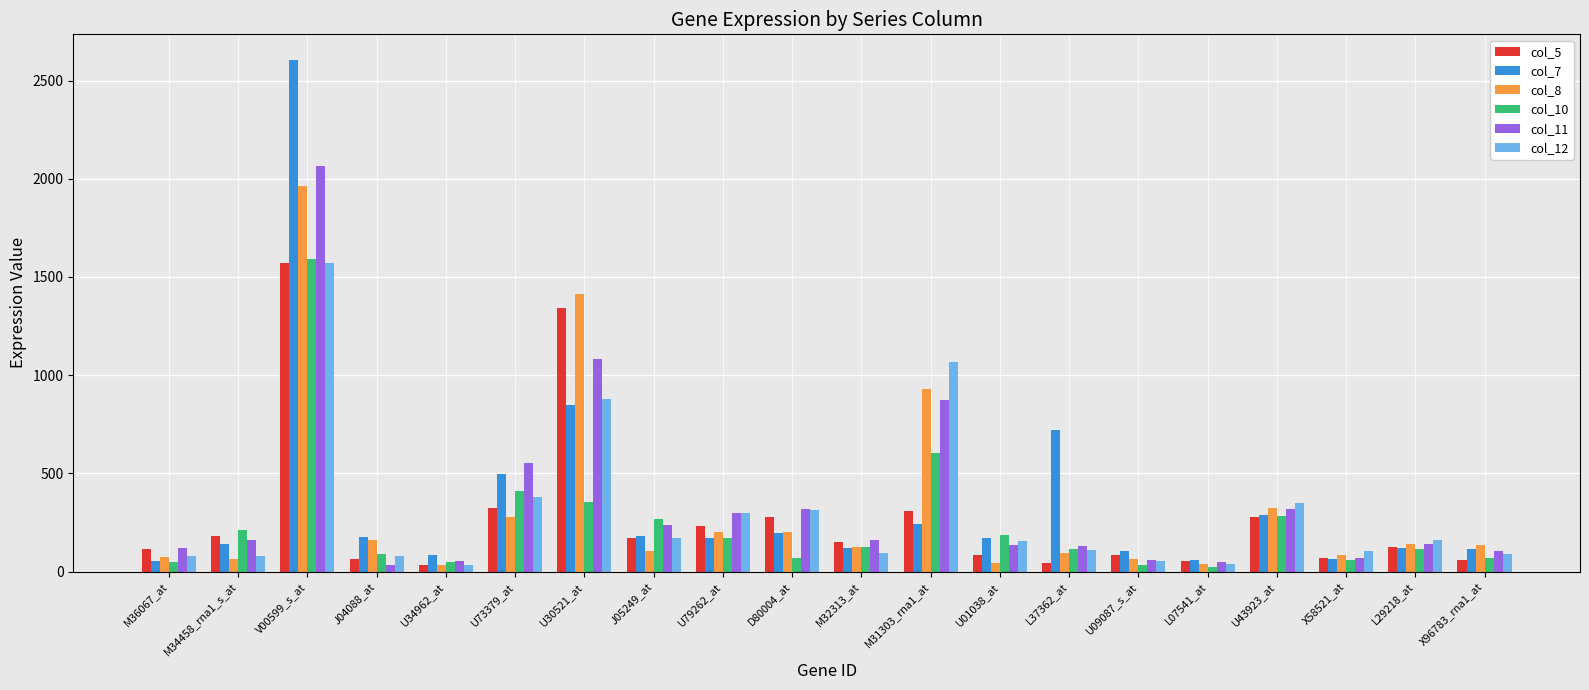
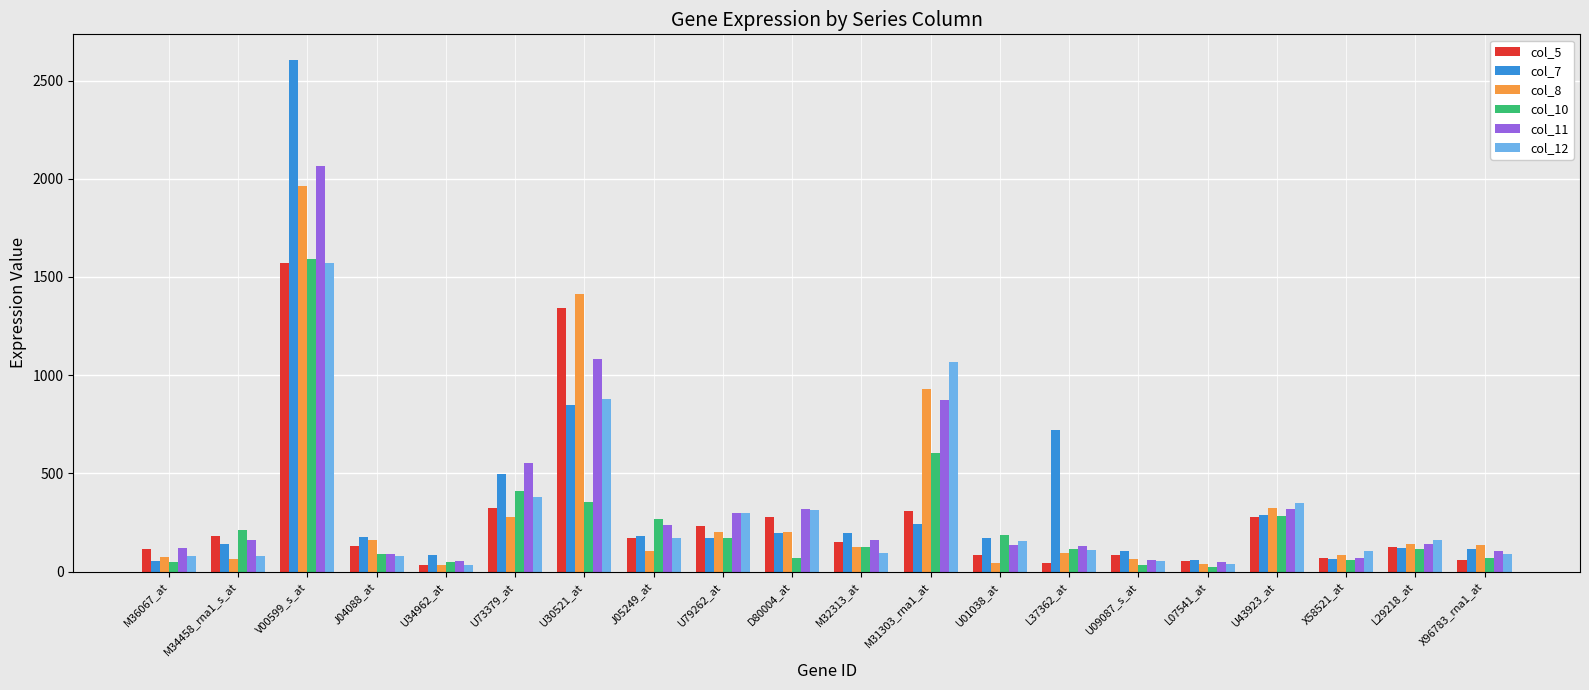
col_5, J04088_at: 60 -> 130
col_11, J04088_at: 30 -> 90
col_7, M32313_at: 120 -> 200
